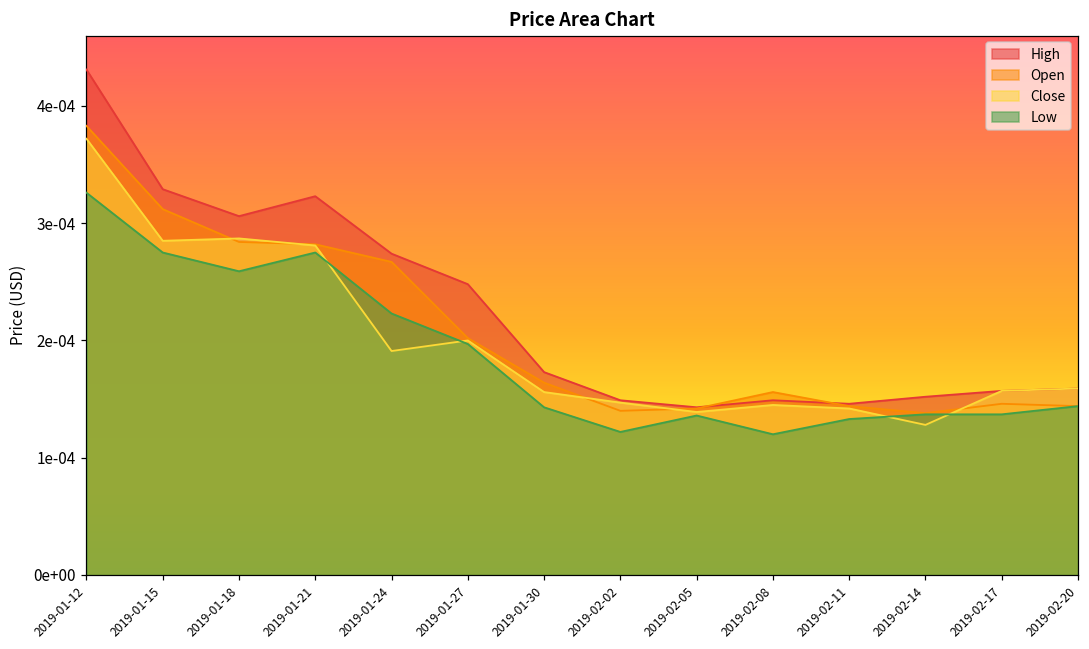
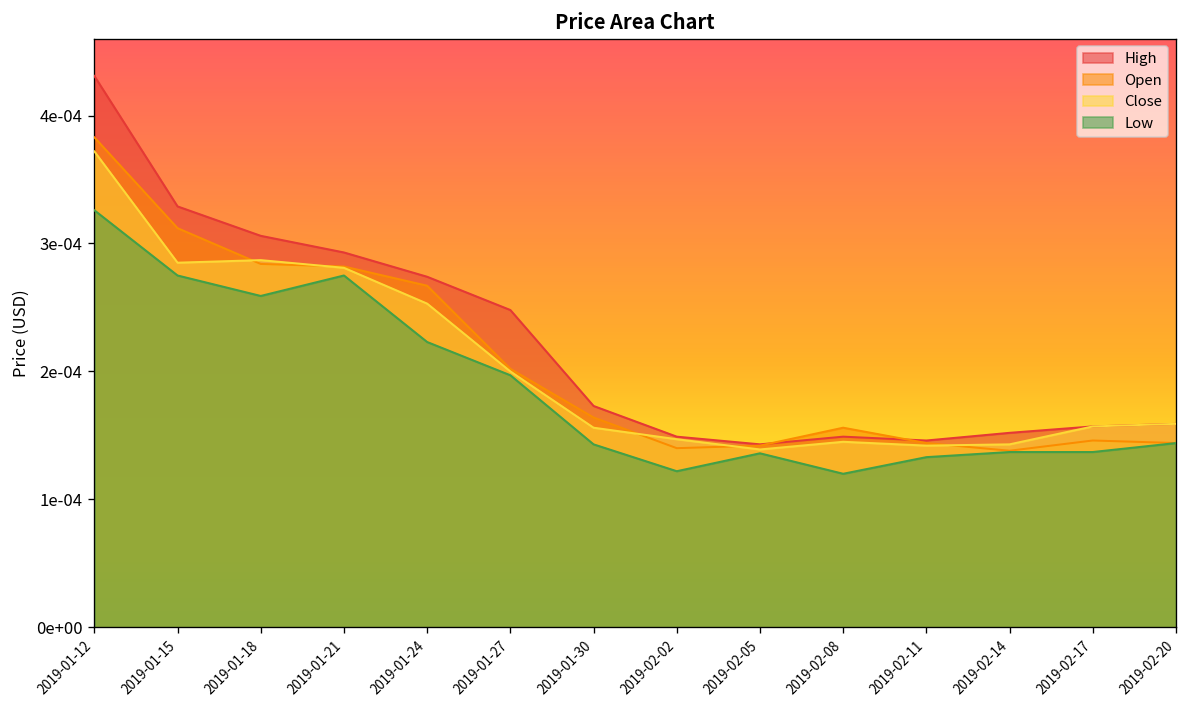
High, 2019-01-21: 0.000323 -> 0.000293
Close, 2019-01-24: 0.000191 -> 0.000253
Close, 2019-02-14: 0.000128 -> 0.000143
